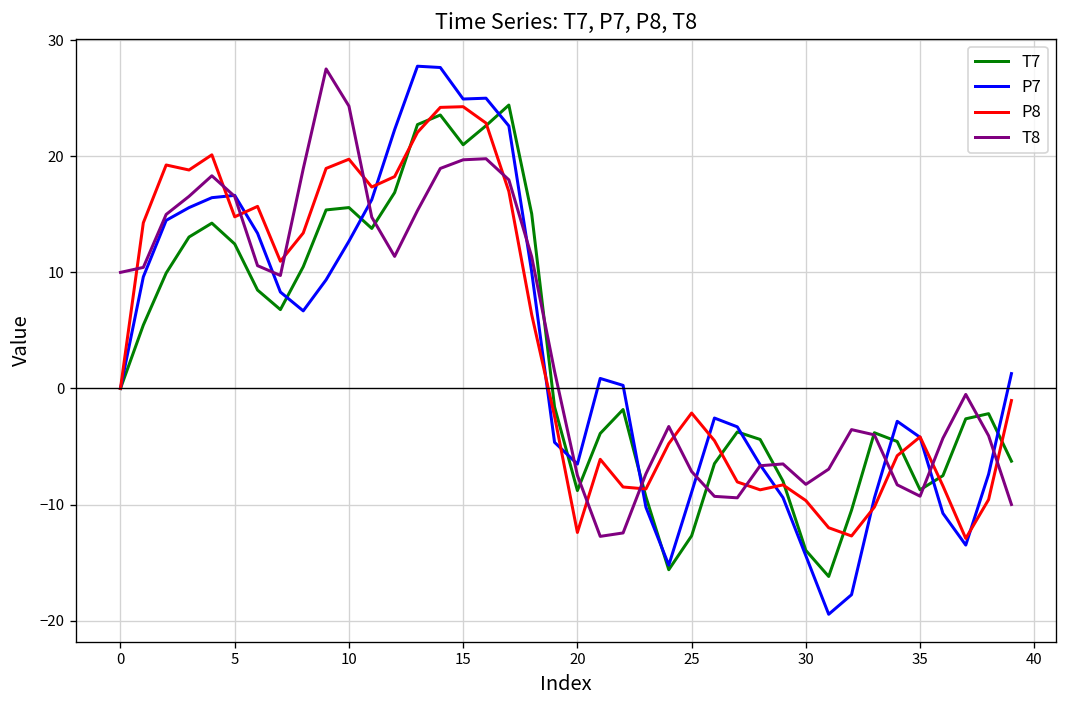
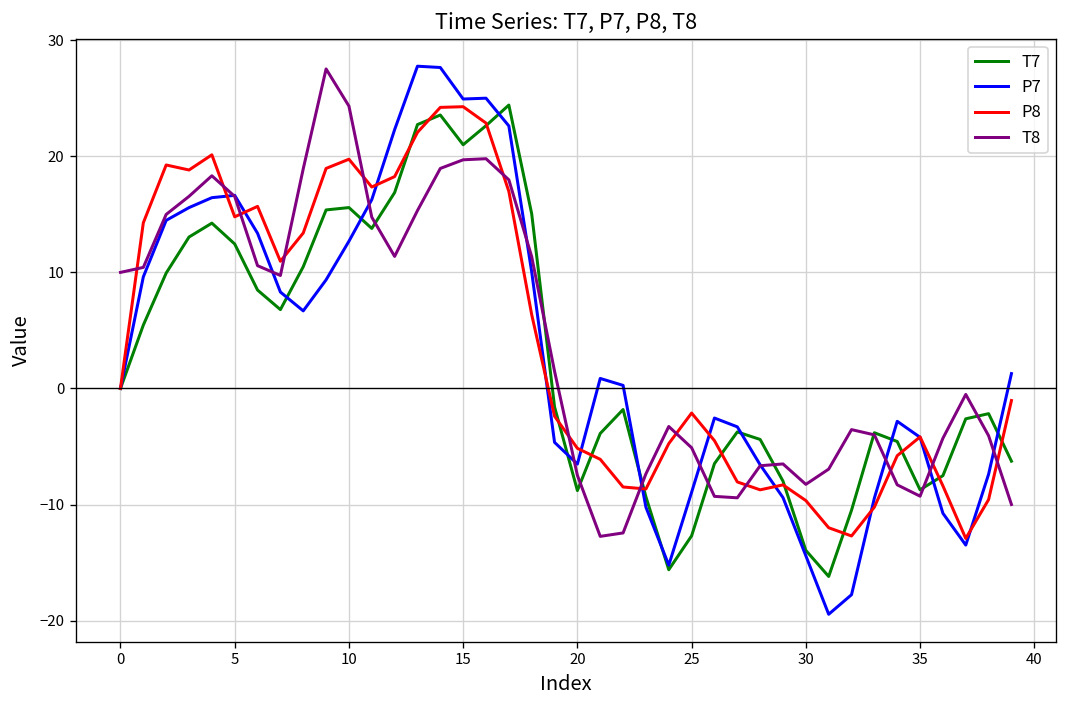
P8, 20: -12 -> -5
T8, 25: -7 -> -5
